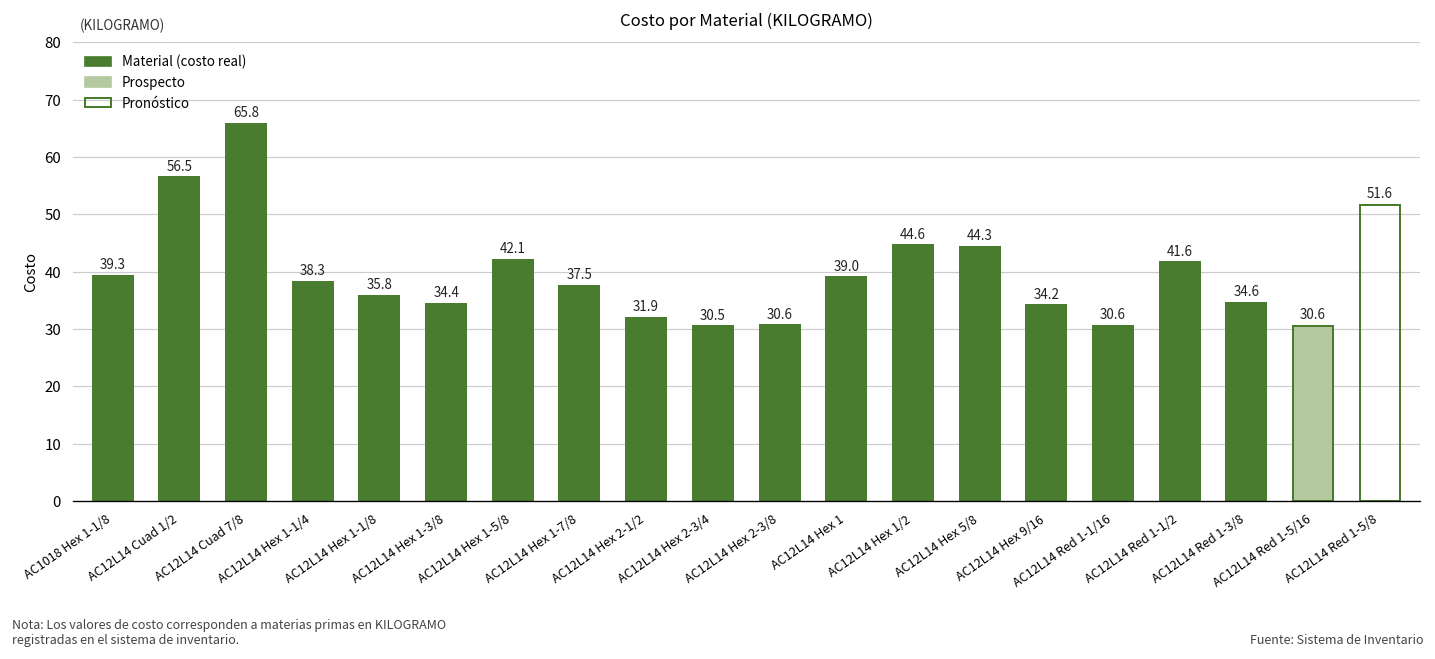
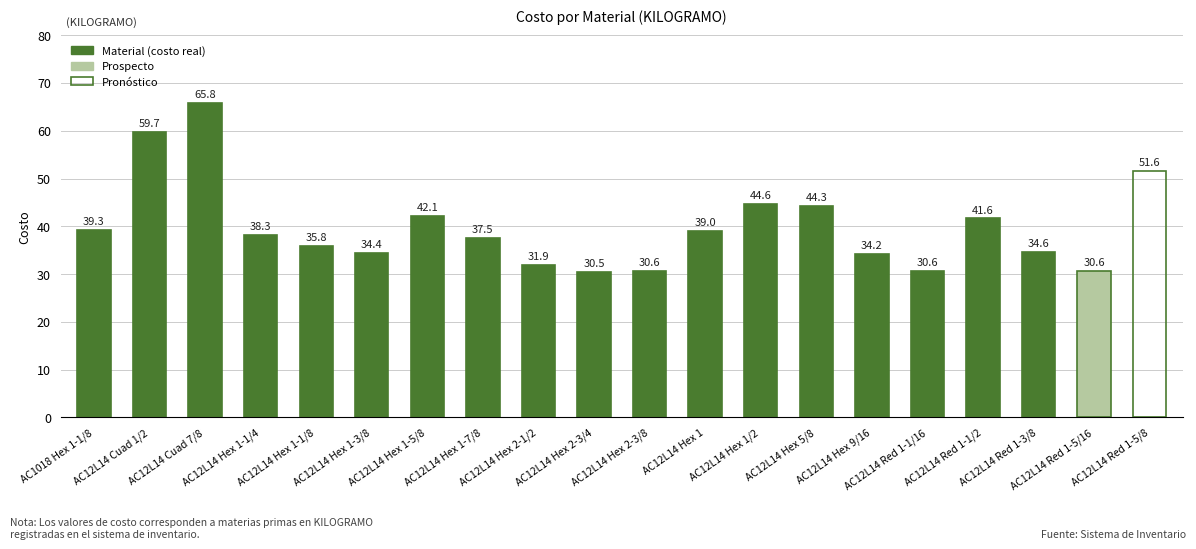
AC12L14 Cuad 1/2: 56.5 -> 59.7
